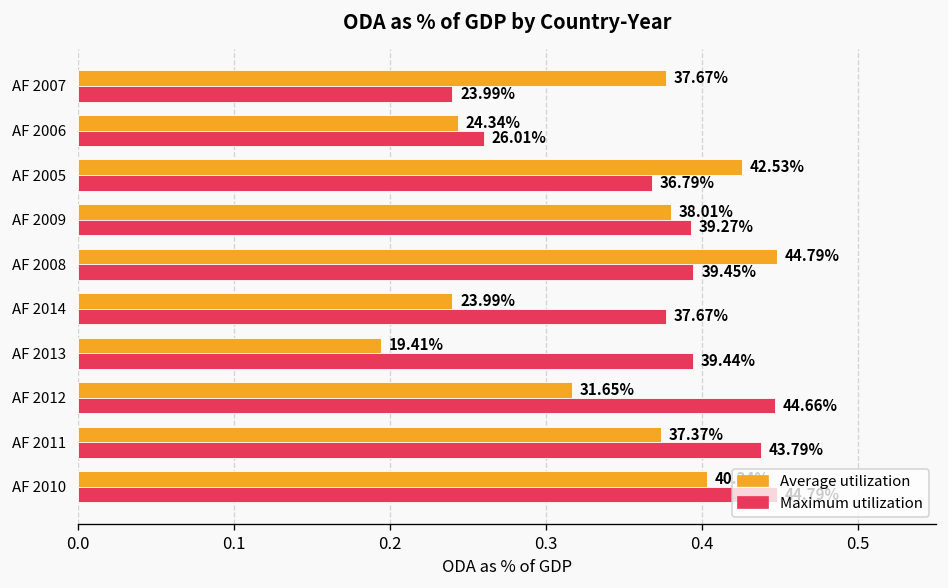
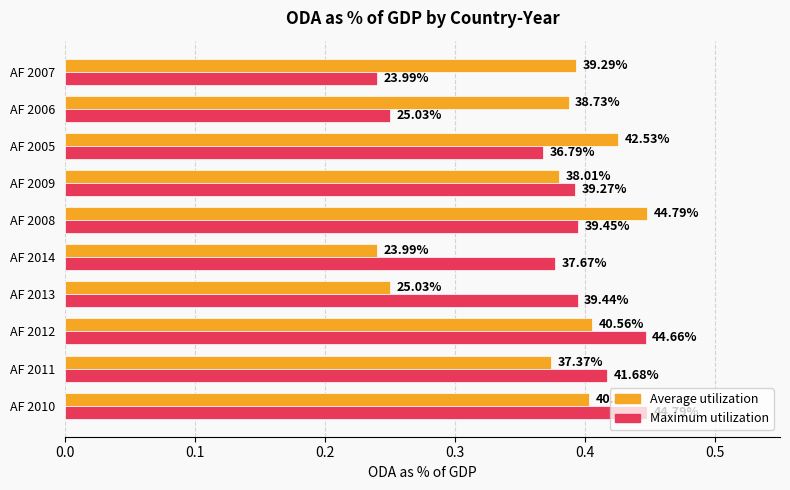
Average utilization, AF 2007: 37.67% -> 39.29%
Average utilization, AF 2006: 24.34% -> 38.73%
Maximum utilization, AF 2006: 26.01% -> 25.03%
Average utilization, AF 2013: 19.41% -> 25.03%
Average utilization, AF 2012: 31.65% -> 40.56%
Maximum utilization, AF 2011: 43.79% -> 41.68%
